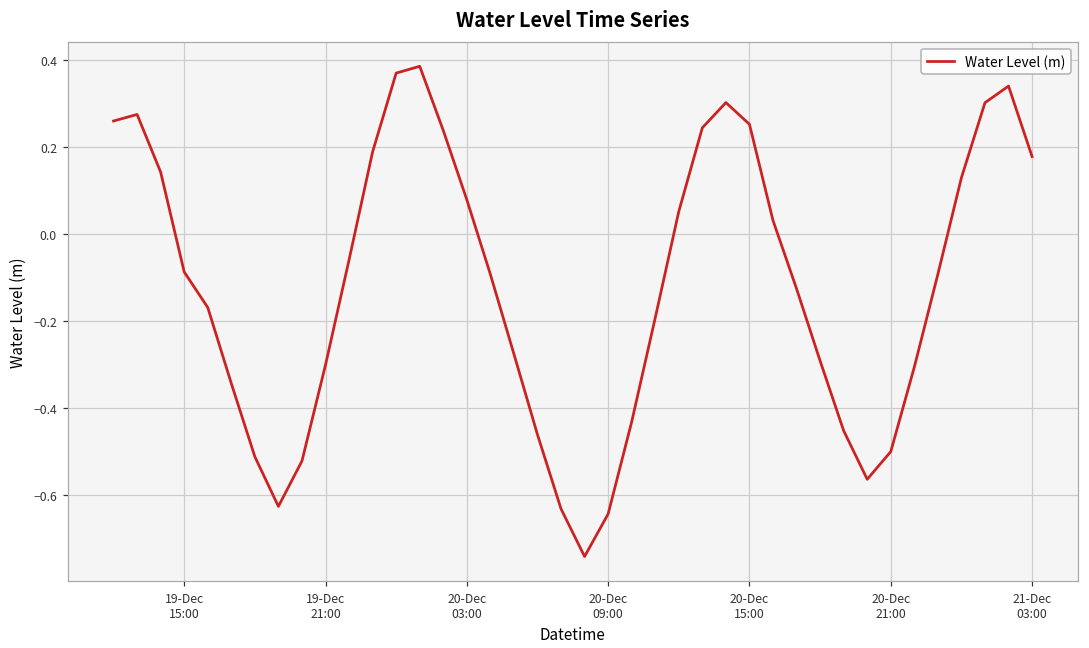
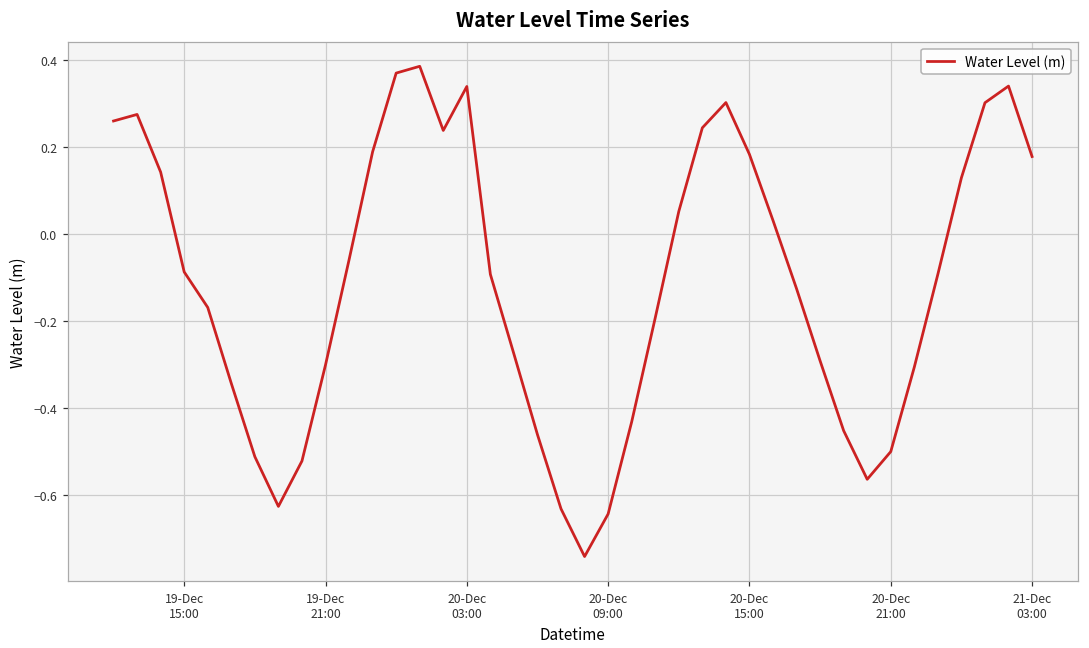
20-Dec 03:00: 0.08 -> 0.34
20-Dec 15:00: 0.25 -> 0.18
